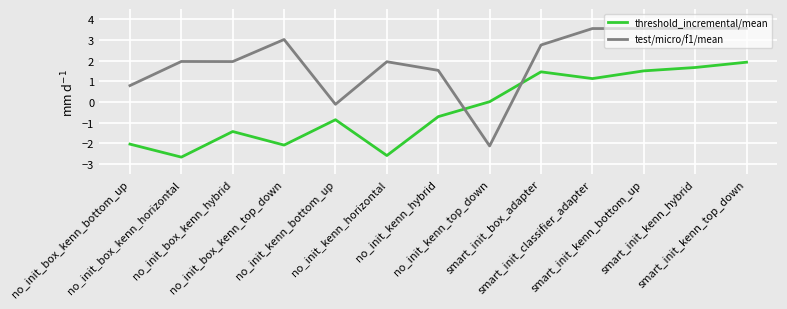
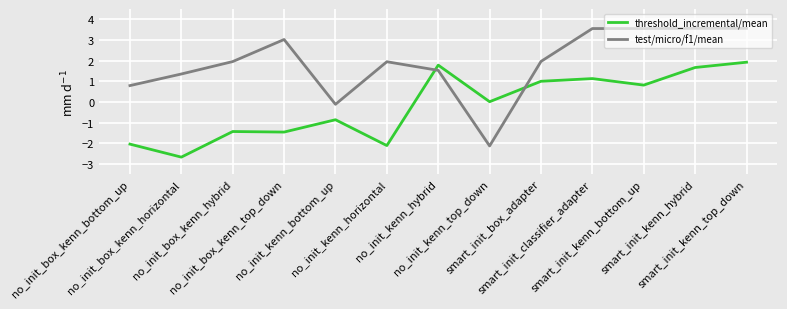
test/micro/f1/mean, no_init_box_kenn_horizontal: 2.0 -> 1.4
threshold_incremental/mean, no_init_box_kenn_top_down: -2.1 -> -1.5
threshold_incremental/mean, no_init_kenn_horizontal: -2.6 -> -2.1
threshold_incremental/mean, no_init_kenn_hybrid: -0.7 -> 1.8
threshold_incremental/mean, smart_init_box_adapter: 1.5 -> 1.0
test/micro/f1/mean, smart_init_box_adapter: 2.8 -> 2.0
threshold_incremental/mean, smart_init_kenn_bottom_up: 1.5 -> 0.8
